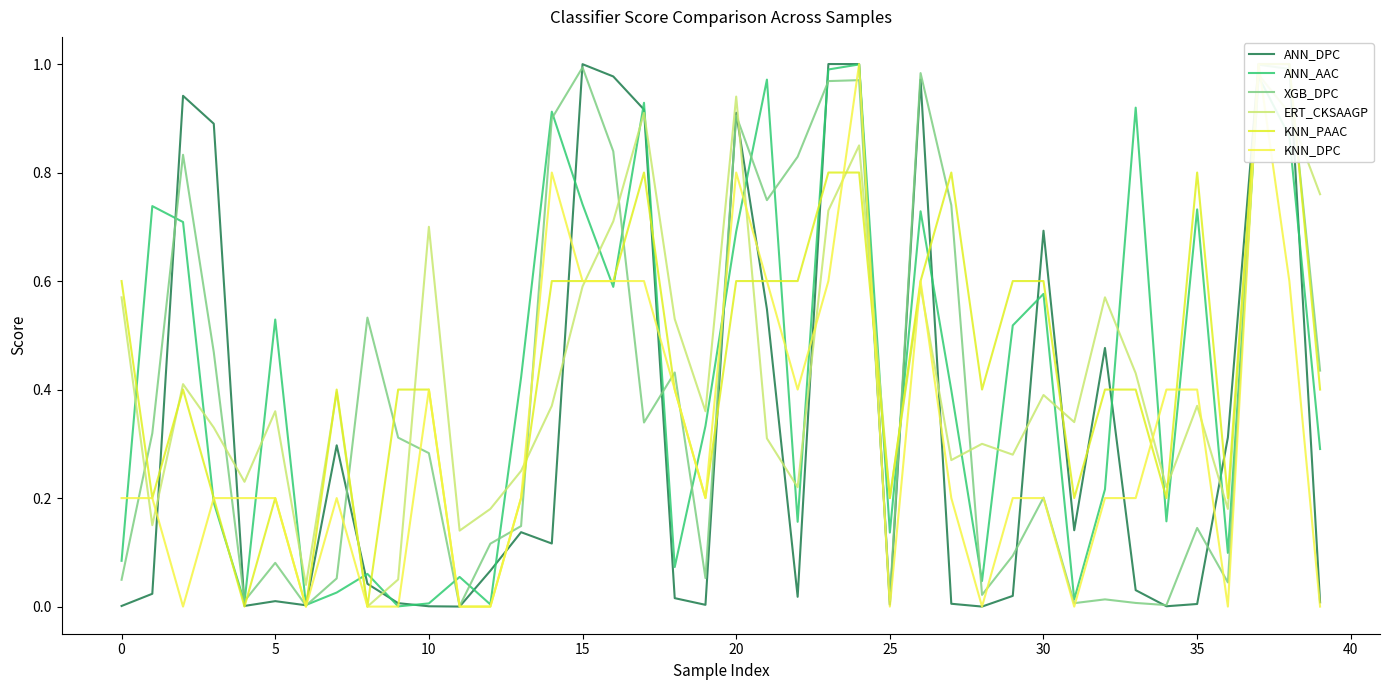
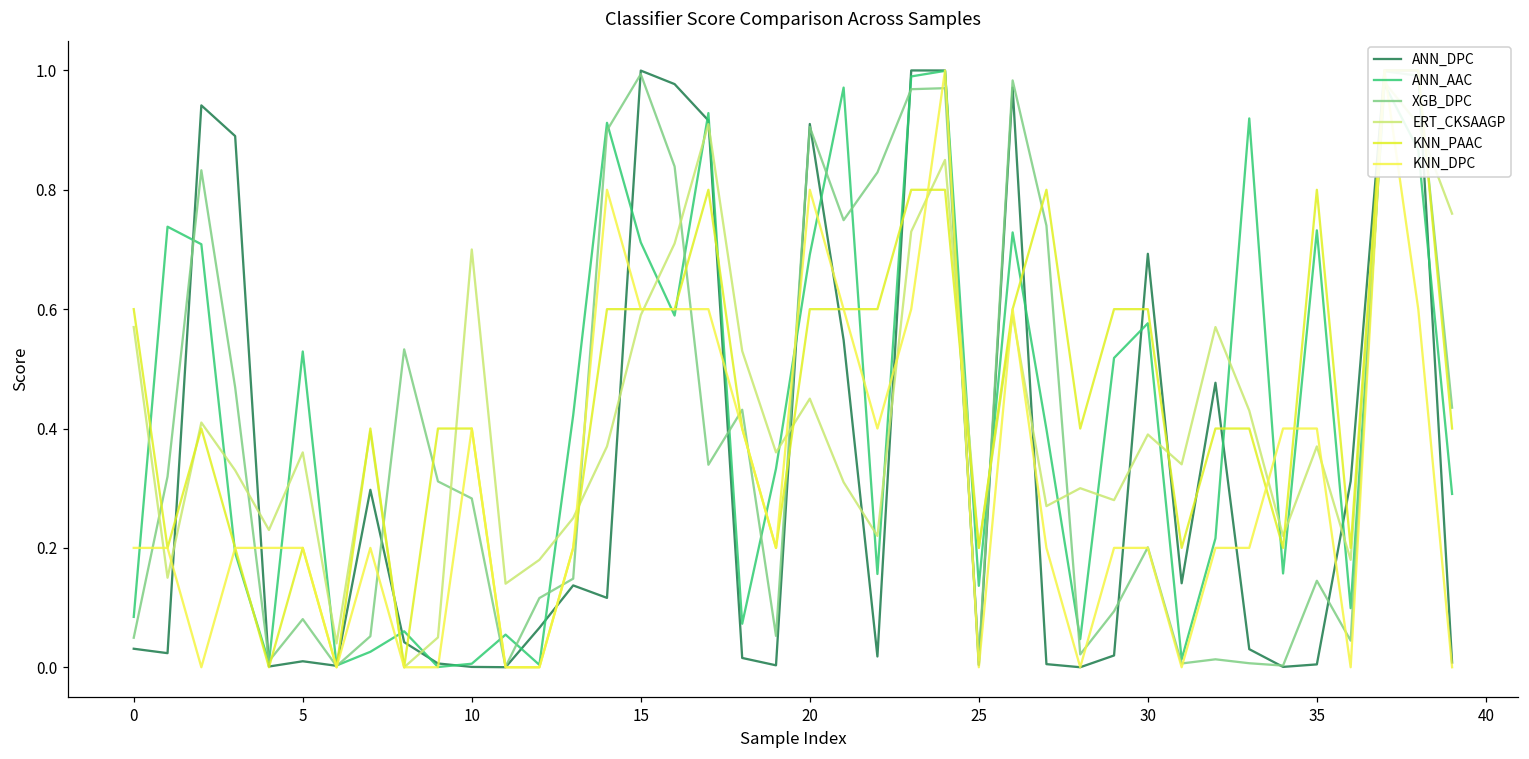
ANN_DPC, 0: 0.00 -> 0.03
ANN_AAC, 15: 0.74 -> 0.71
ERT_CKSAAGP, 20: 0.94 -> 0.45
